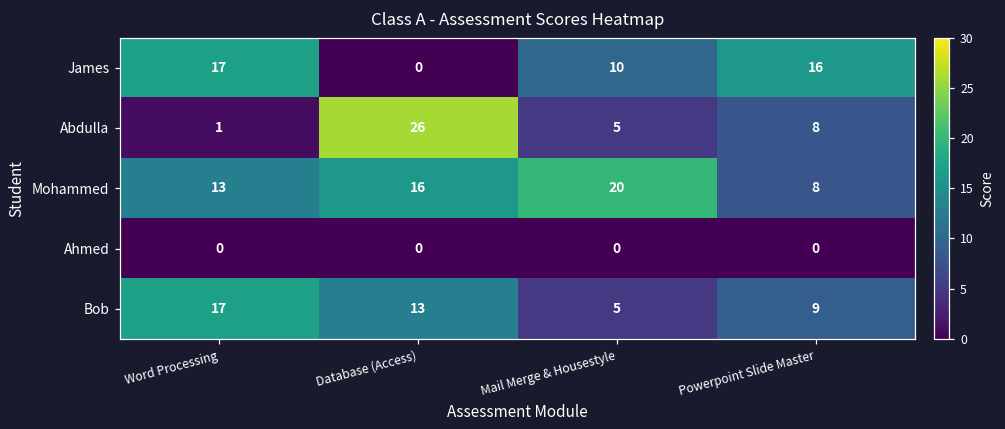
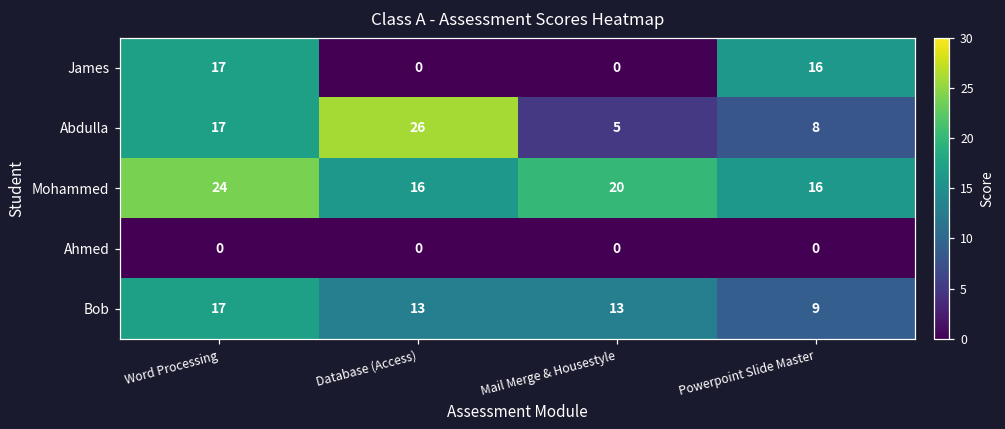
James, Mail Merge & Housestyle: 10 -> 0
Abdulla, Word Processing: 1 -> 17
Mohammed, Word Processing: 13 -> 24
Mohammed, Powerpoint Slide Master: 8 -> 16
Bob, Mail Merge & Housestyle: 5 -> 13
